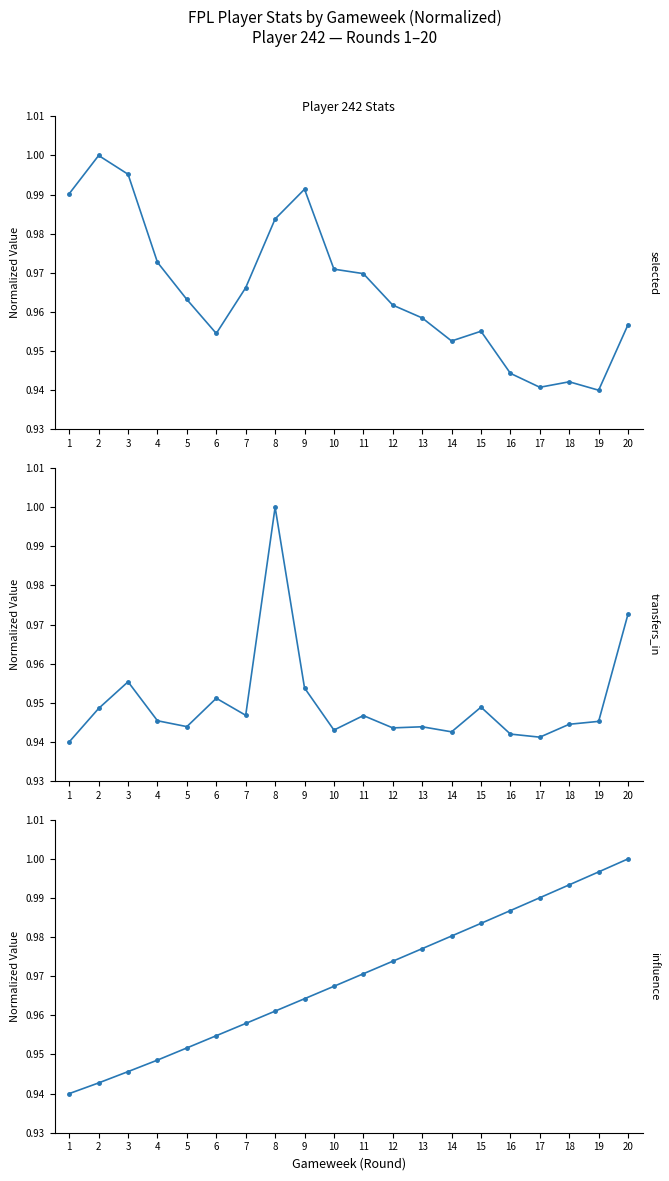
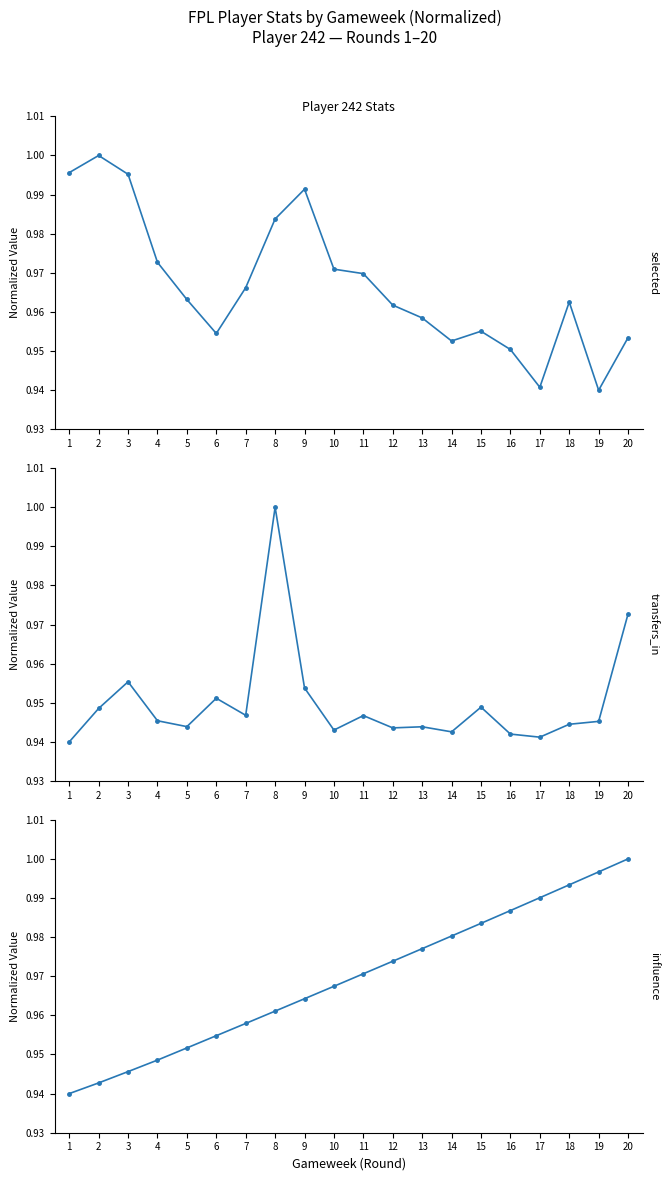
Player 242 Stats, 1: 0.990 -> 0.996
Player 242 Stats, 16: 0.944 -> 0.950
Player 242 Stats, 18: 0.942 -> 0.963
Player 242 Stats, 20: 0.957 -> 0.953
